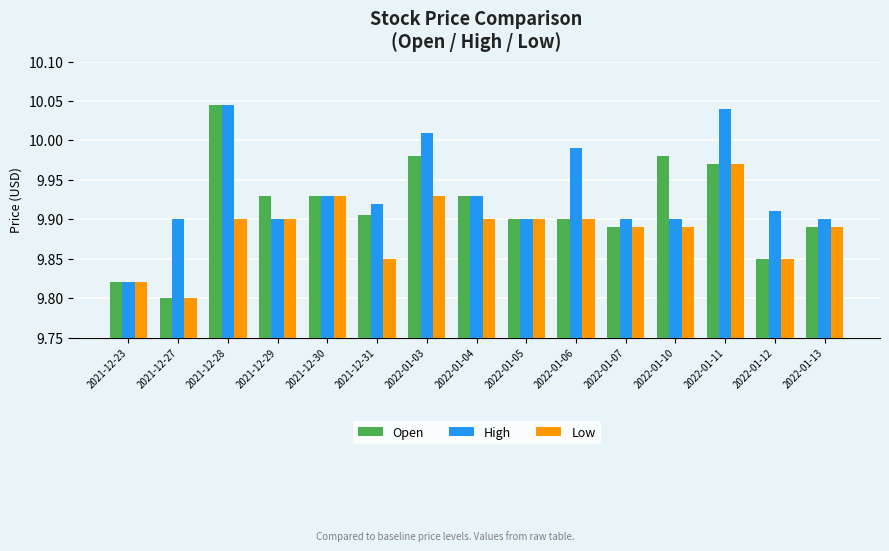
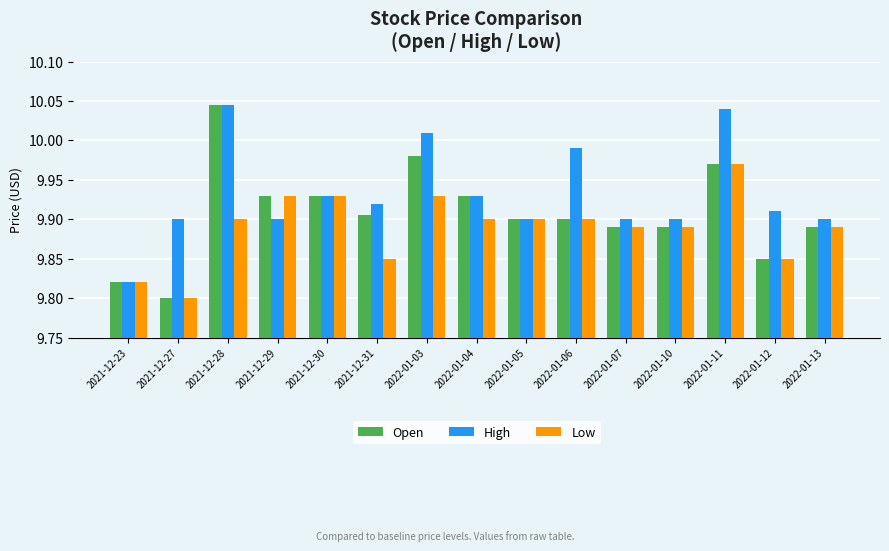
Low, 2021-12-29: 9.90 -> 9.93
Open, 2022-01-10: 9.98 -> 9.89
